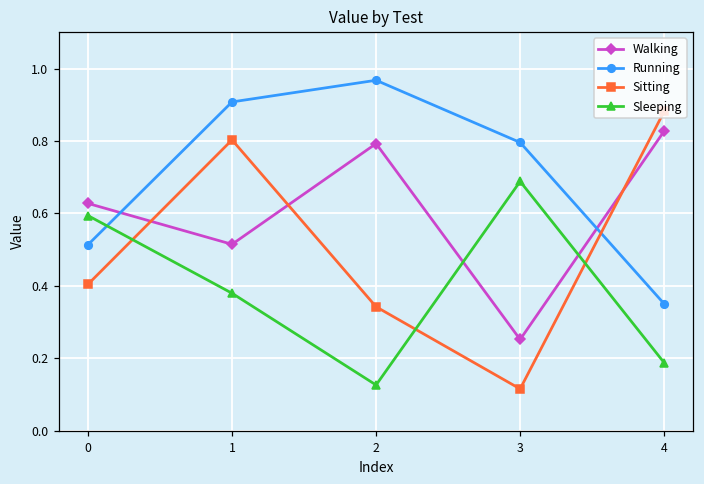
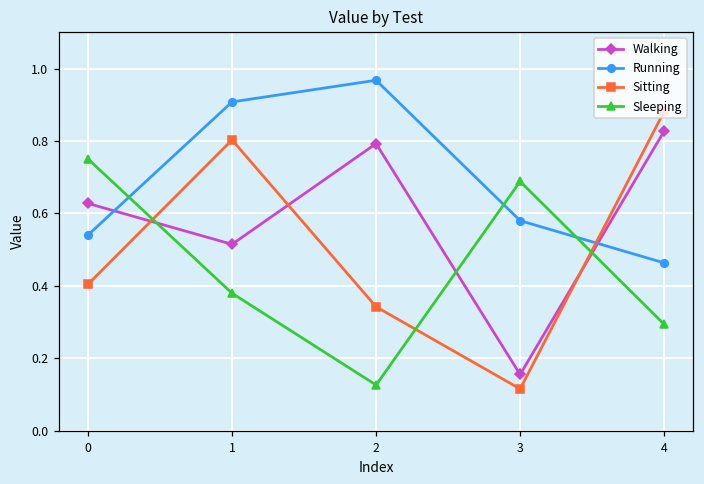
Running, 0: 0.51 -> 0.54
Sleeping, 0: 0.59 -> 0.75
Walking, 3: 0.25 -> 0.16
Running, 3: 0.80 -> 0.58
Running, 4: 0.35 -> 0.46
Sleeping, 4: 0.19 -> 0.29
